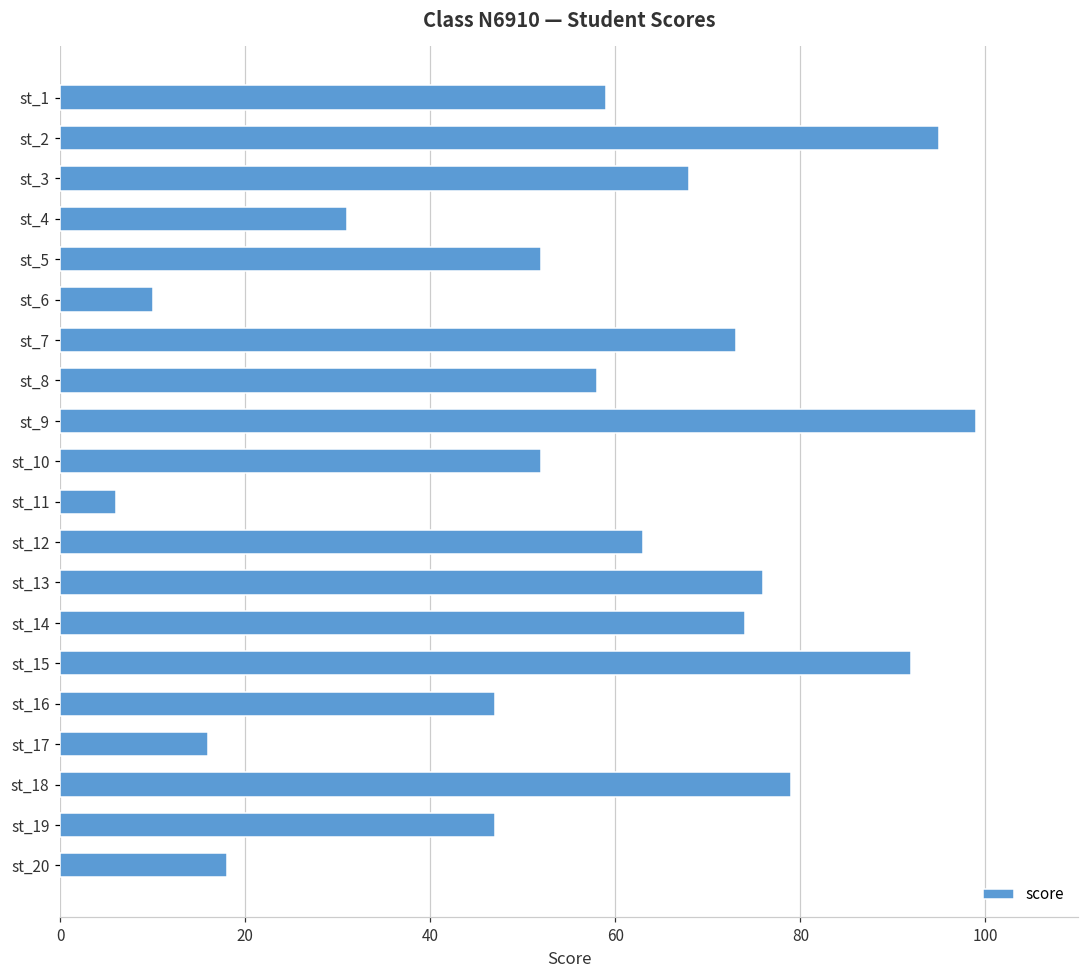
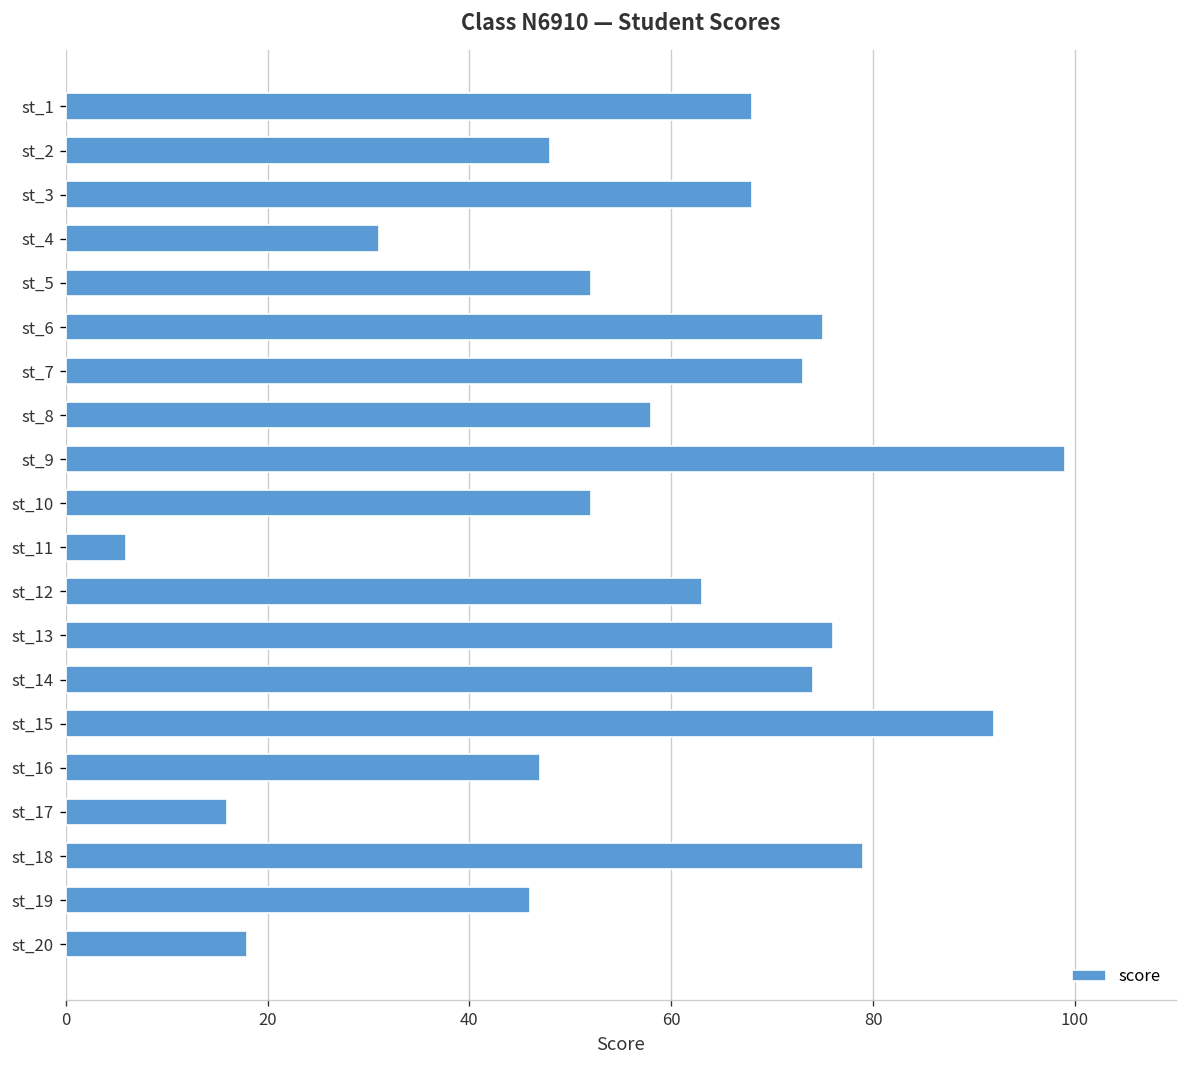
st_1: 59 -> 68
st_2: 95 -> 48
st_6: 10 -> 75
st_19: 47 -> 46
